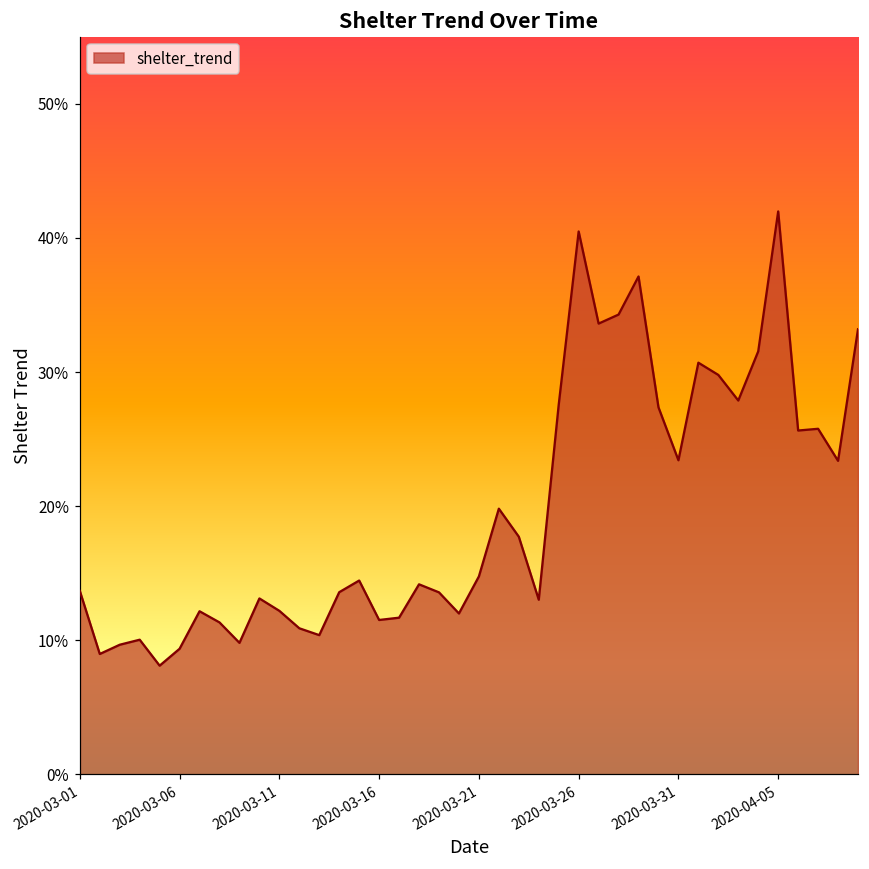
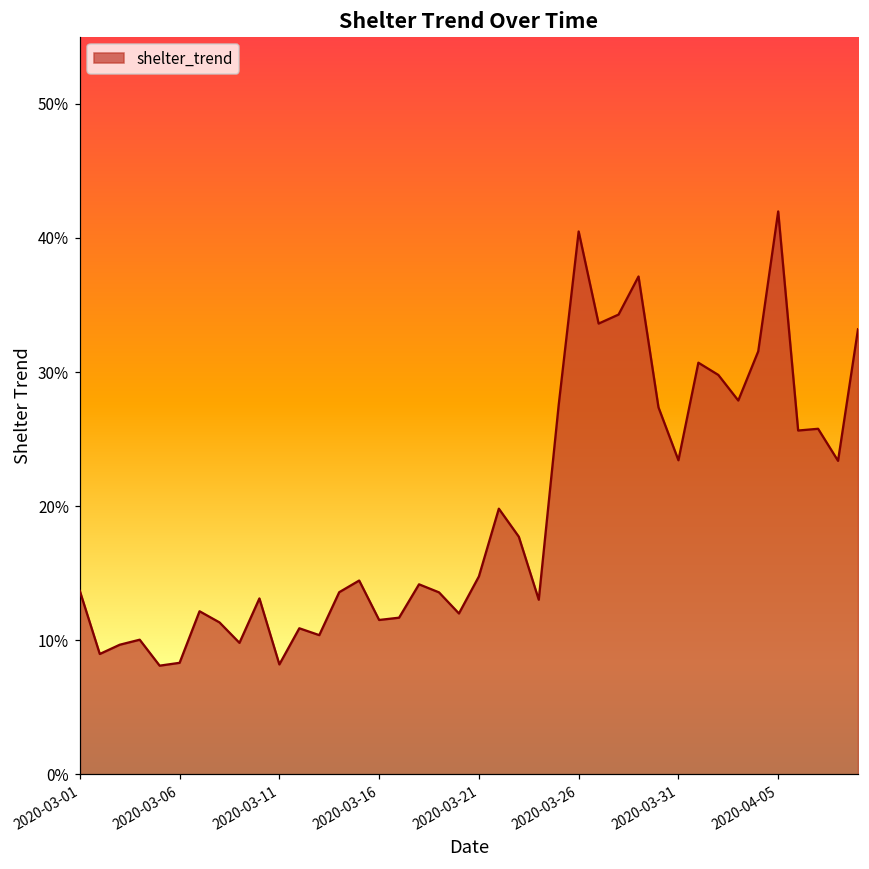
2020-03-06: 9.4% -> 8.3%
2020-03-11: 12.2% -> 8.2%
